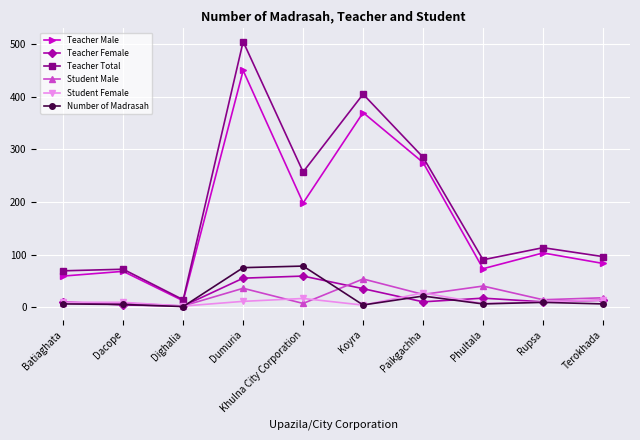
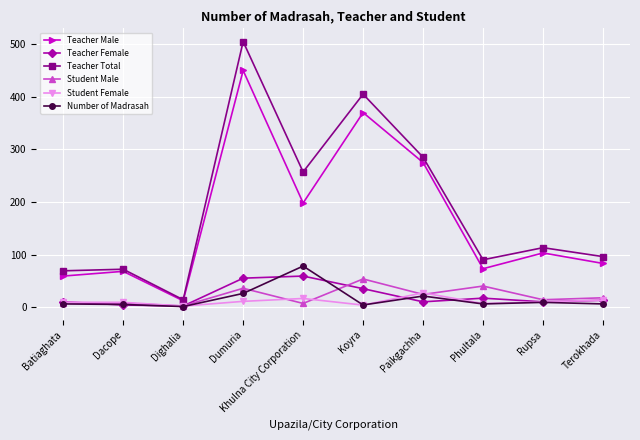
Number of Madrasah, Dumuria: 80 -> 30
